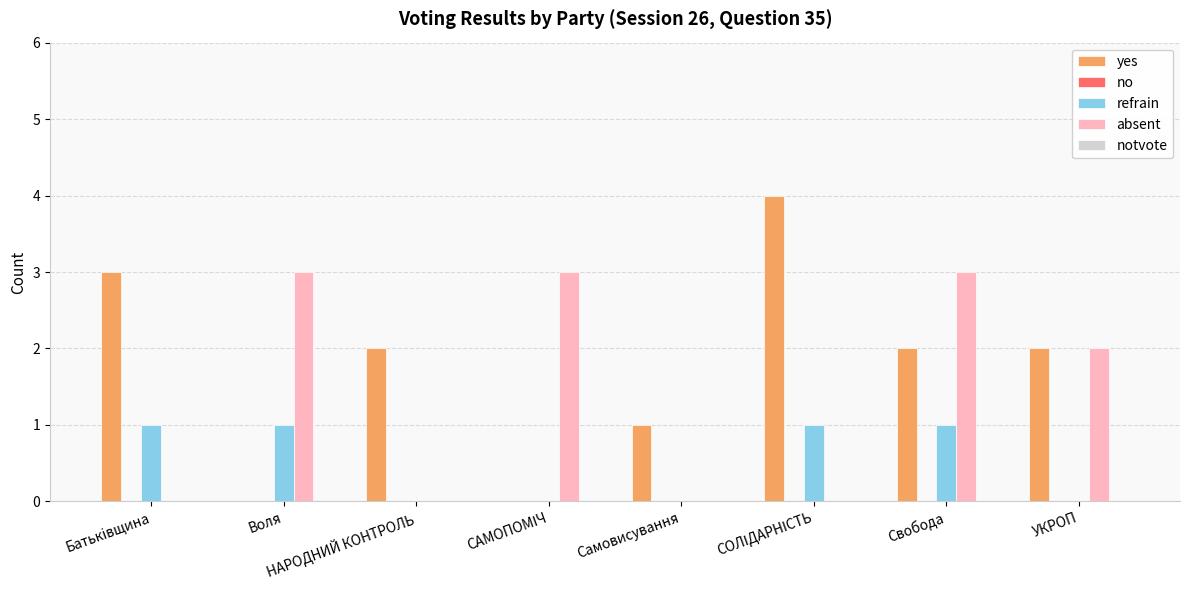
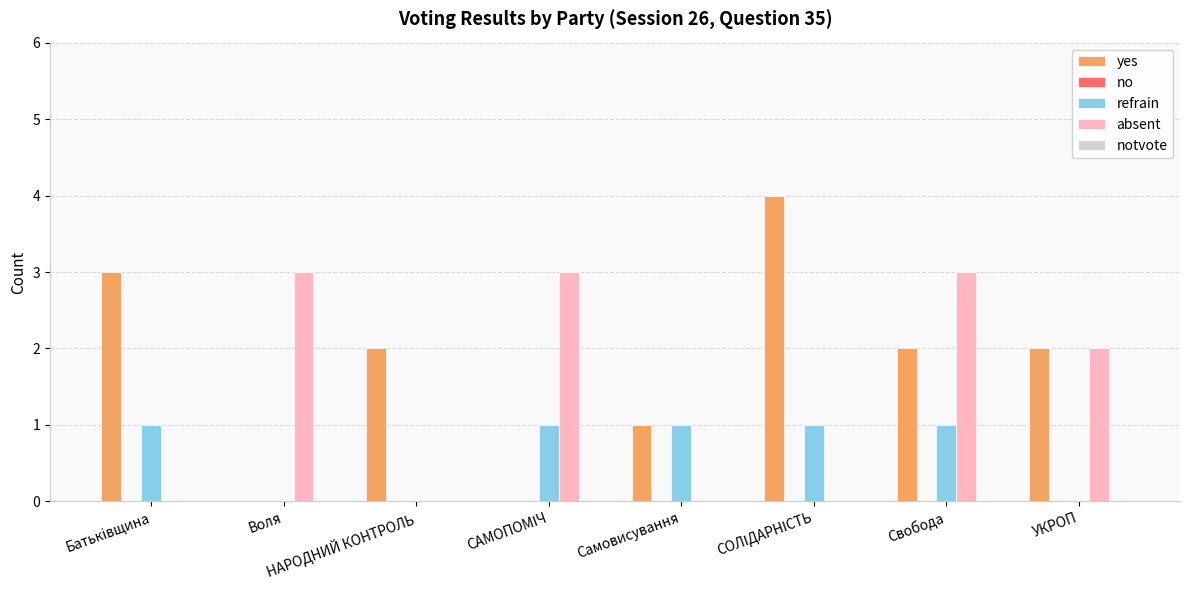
refrain, Воля: 1 -> 0
refrain, САМОПОМІЧ: 0 -> 1
refrain, Самовисування: 0 -> 1
